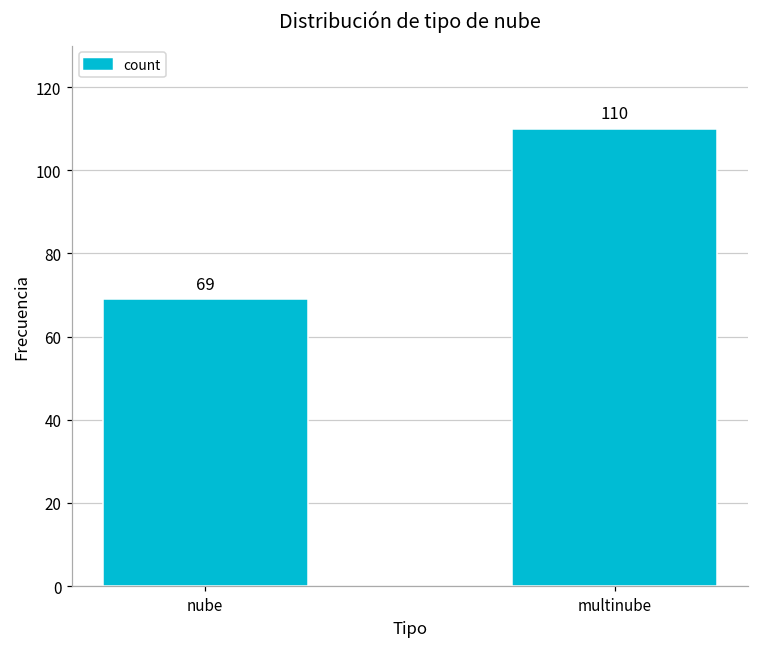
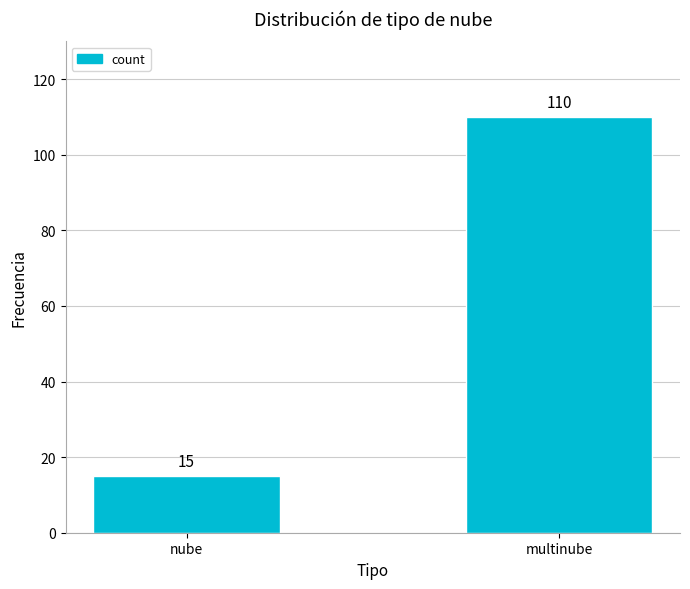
nube: 69 -> 15
